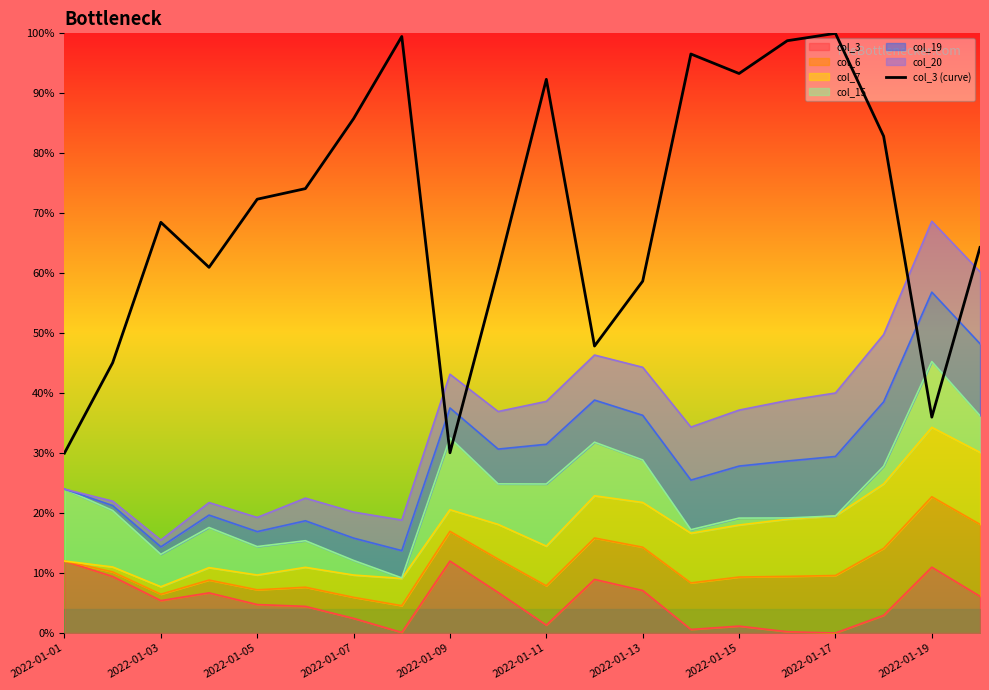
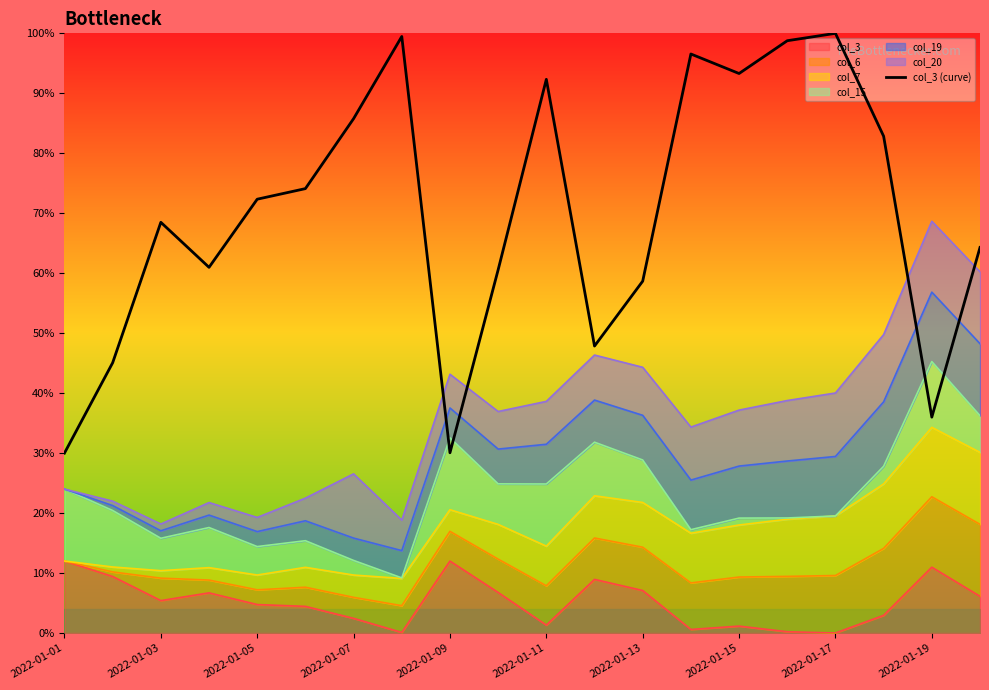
col_6, 2022-01-03: 1% -> 4%
col_20, 2022-01-07: 4% -> 11%
